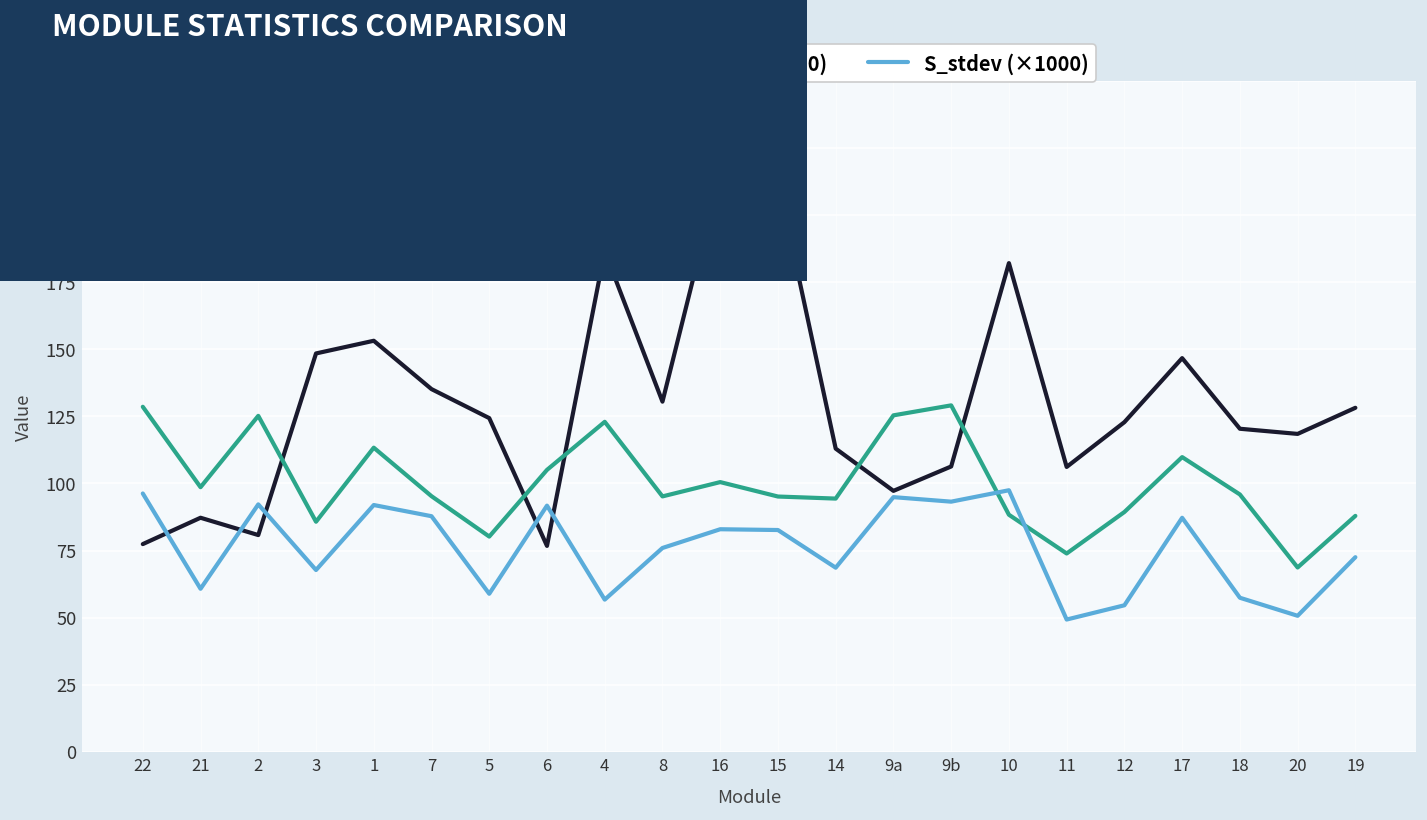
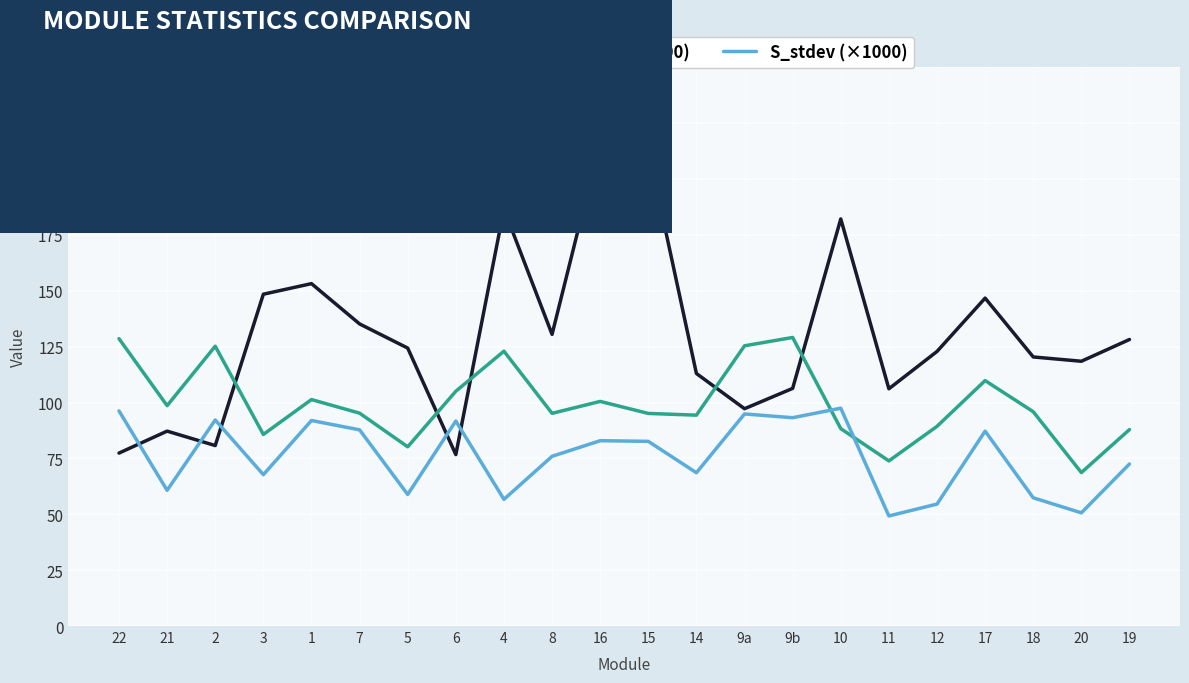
S_mean (×1000), 1: 113 -> 101
